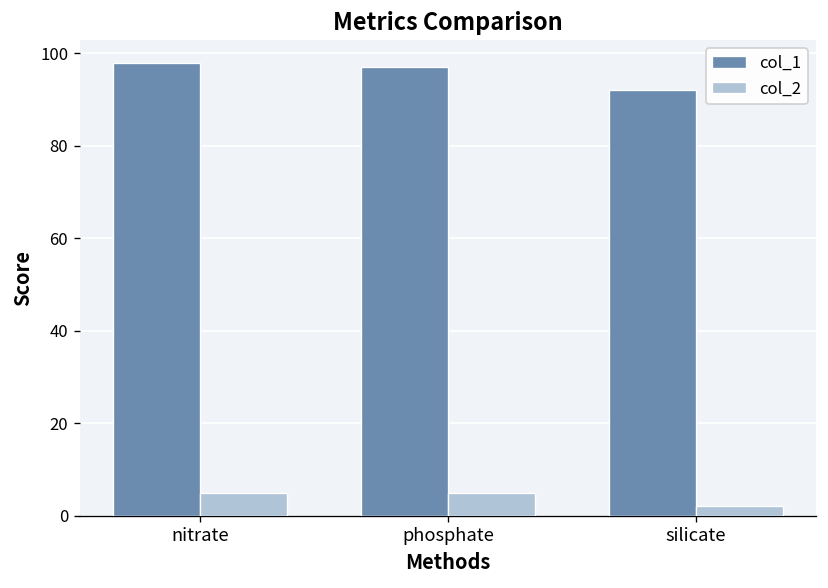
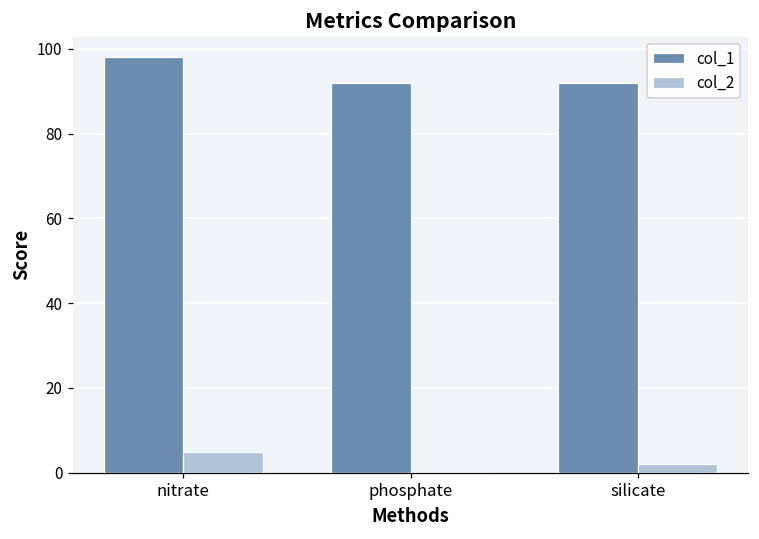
col_1, phosphate: 97 -> 92
col_2, phosphate: 5 -> 0
